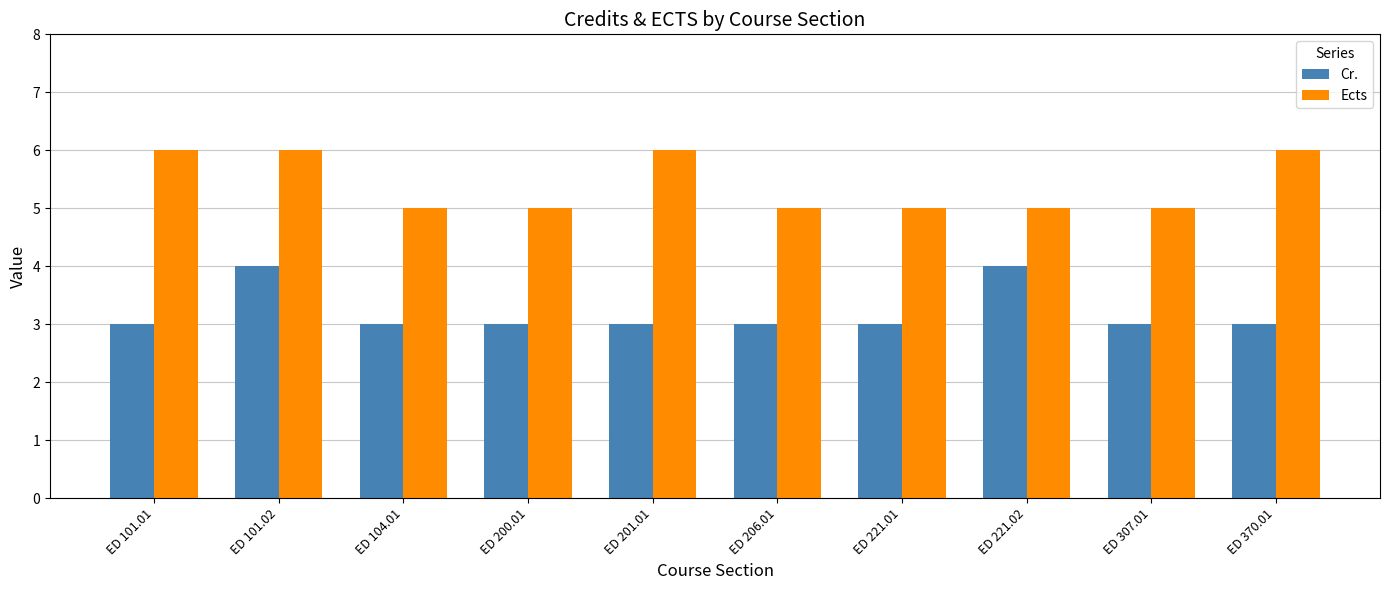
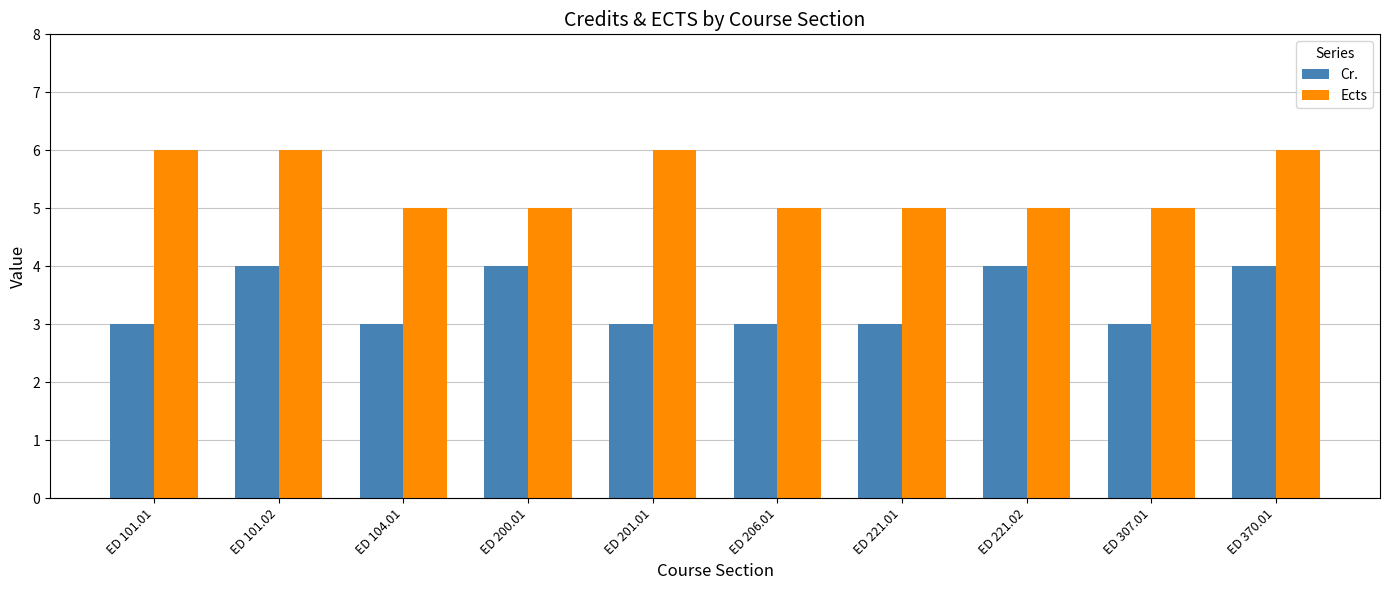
Cr., ED 200.01: 3 -> 4
Cr., ED 370.01: 3 -> 4
